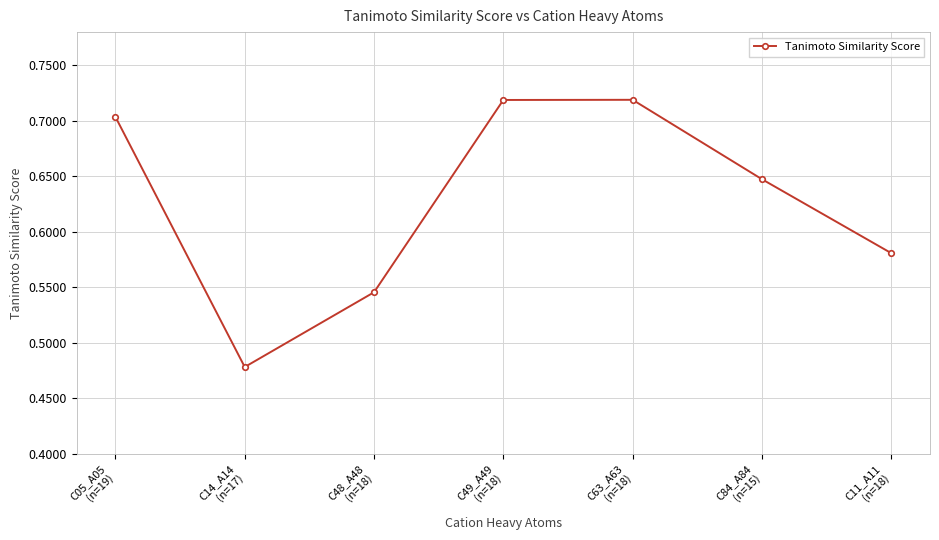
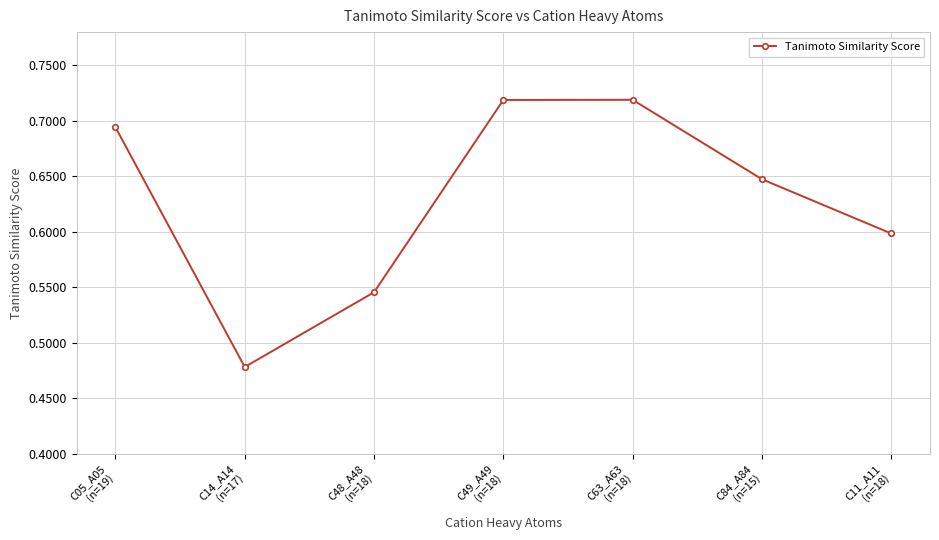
C05_A05 (n=19): 0.704 -> 0.694
C11_A11 (n=18): 0.581 -> 0.599
